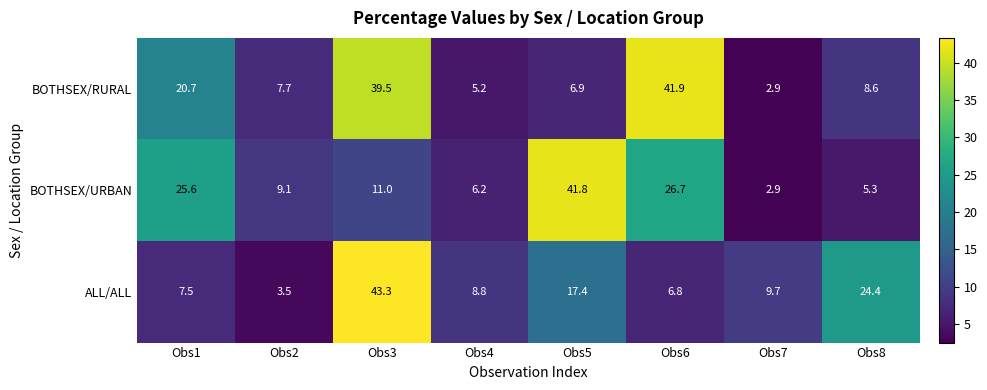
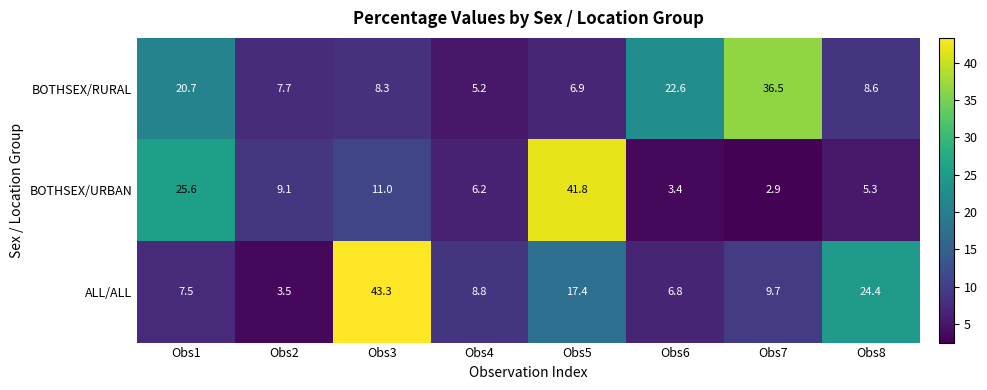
BOTHSEX/RURAL, Obs3: 39.5 -> 8.3
BOTHSEX/RURAL, Obs6: 41.9 -> 22.6
BOTHSEX/RURAL, Obs7: 2.9 -> 36.5
BOTHSEX/URBAN, Obs6: 26.7 -> 3.4
